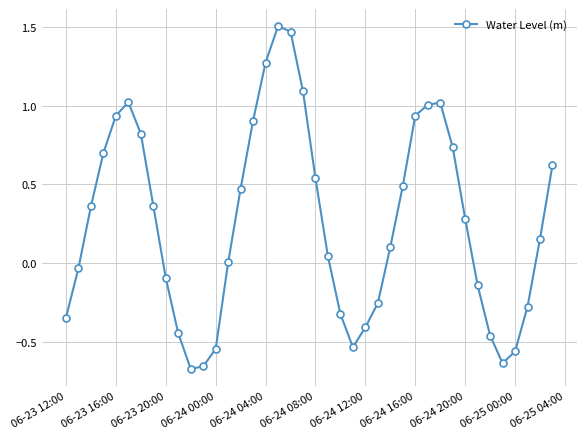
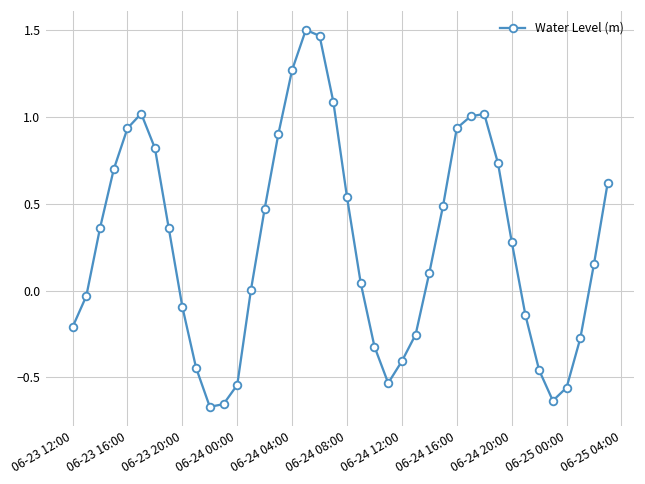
06-23 12:00: -0.34 -> -0.21
